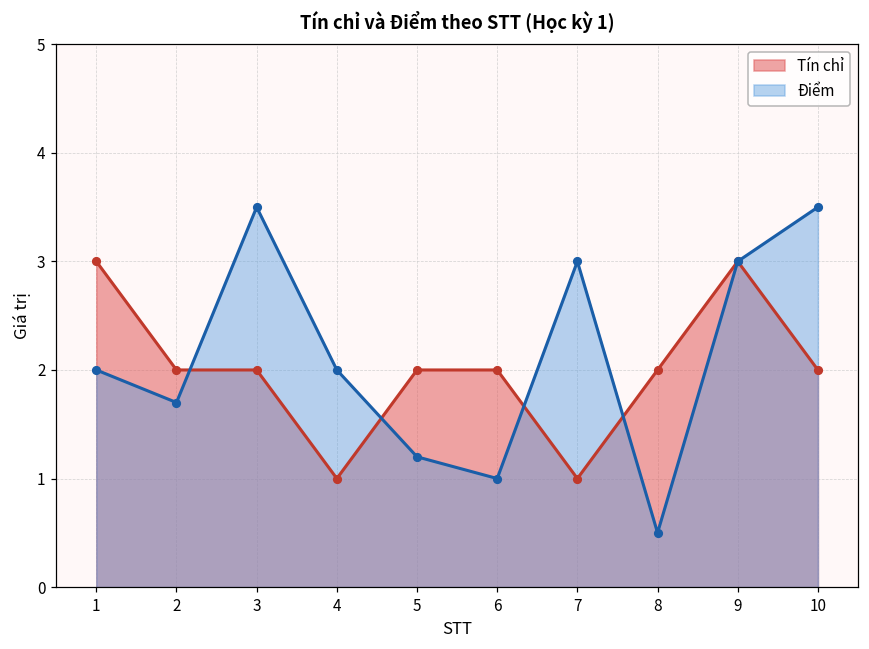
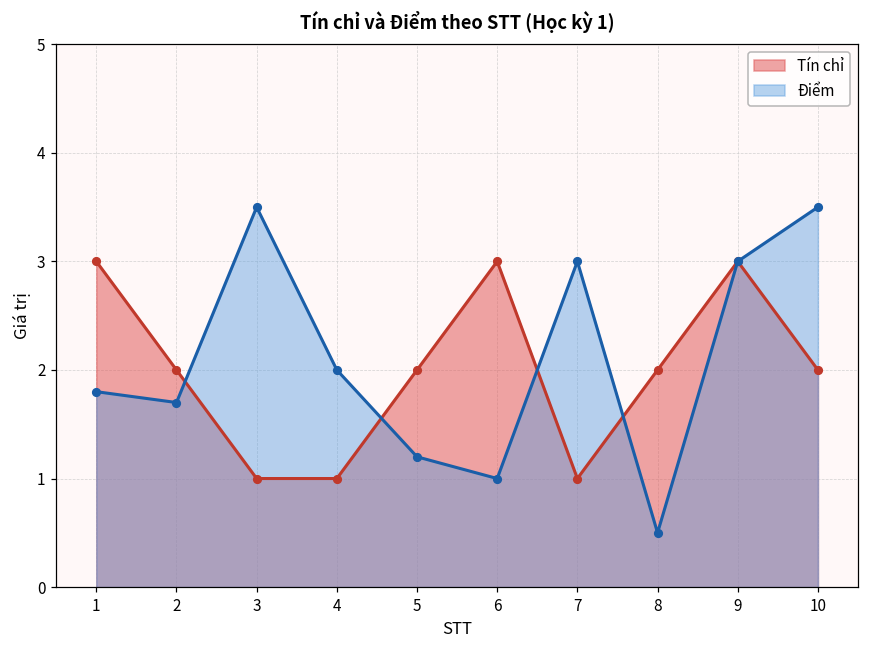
Điểm, 1: 2.0 -> 1.8
Tín chỉ, 3: 2 -> 1
Tín chỉ, 6: 2 -> 3
